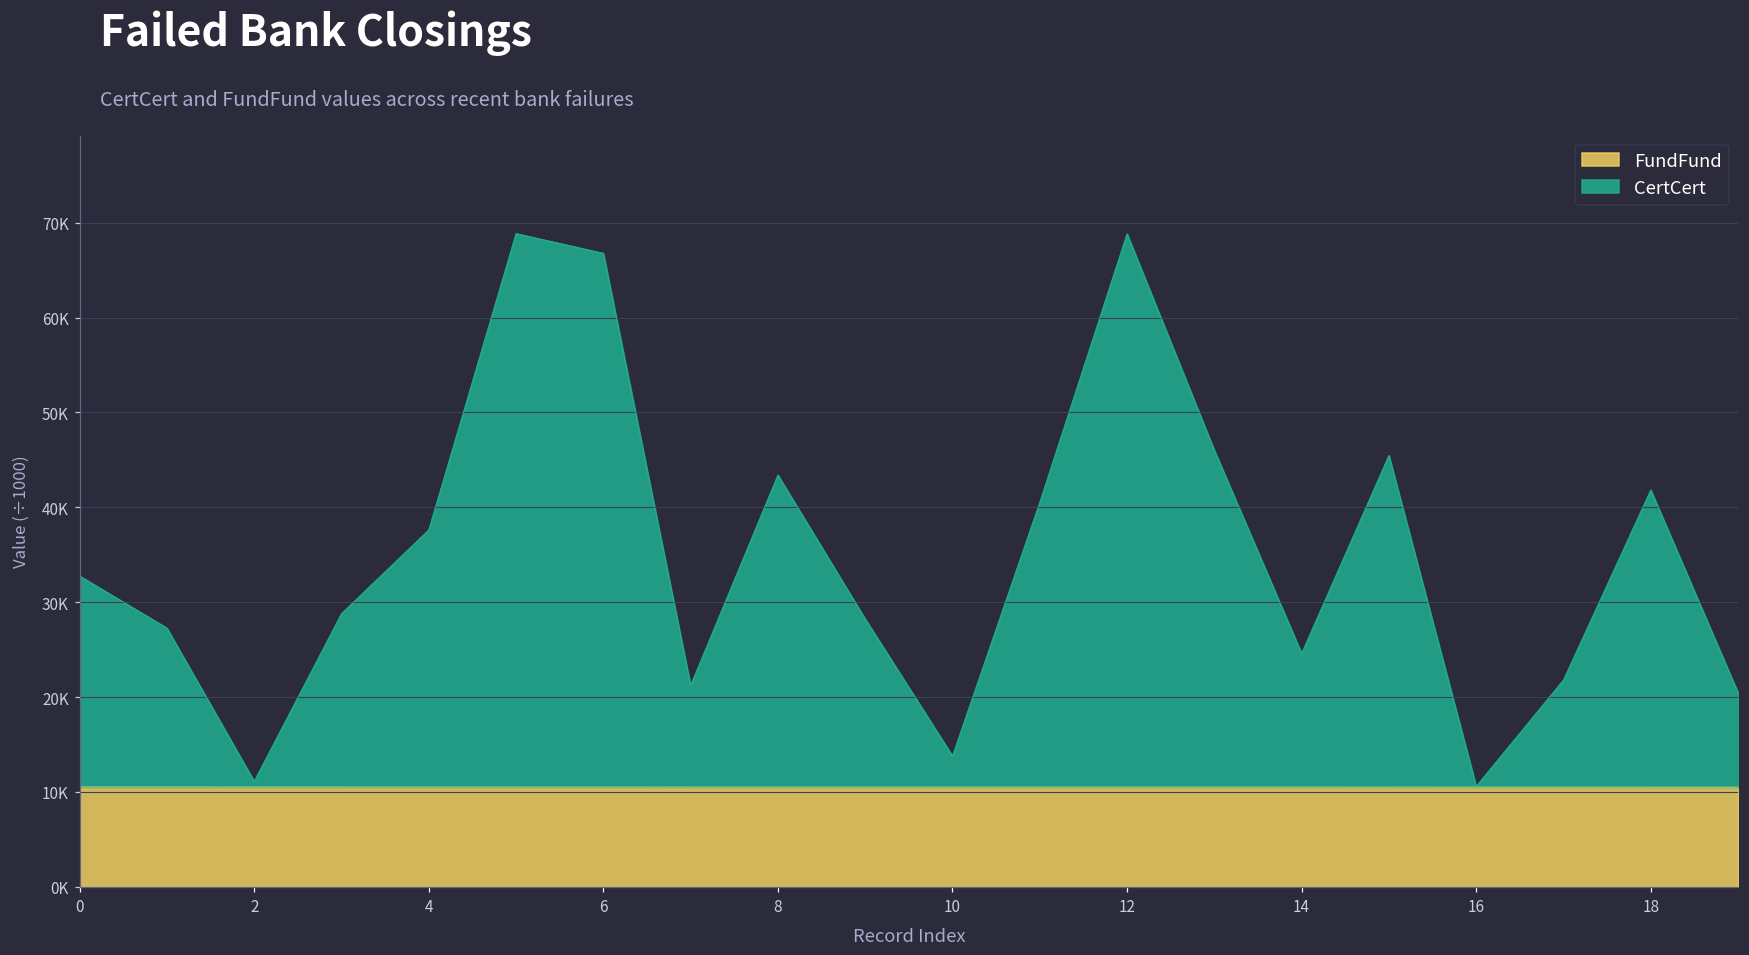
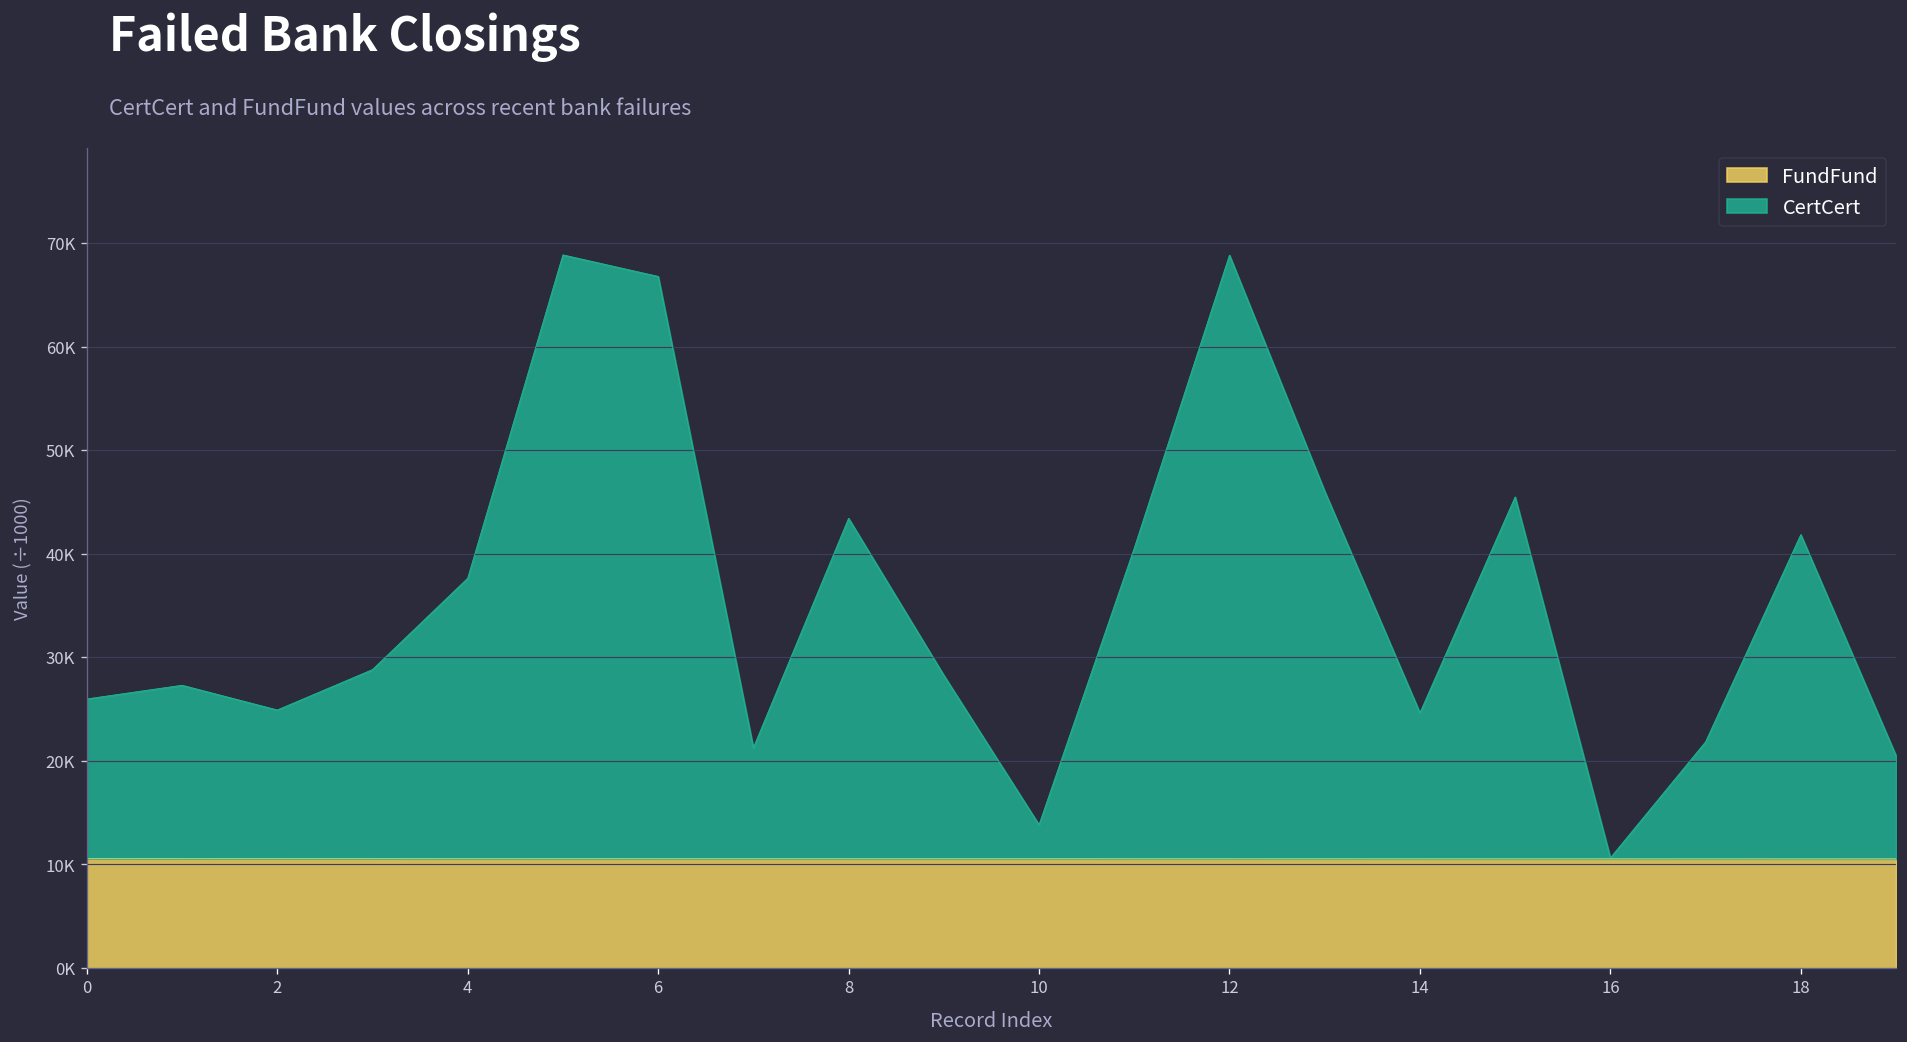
CertCert, 0: 22000 -> 15000
CertCert, 2: 1000 -> 14000
